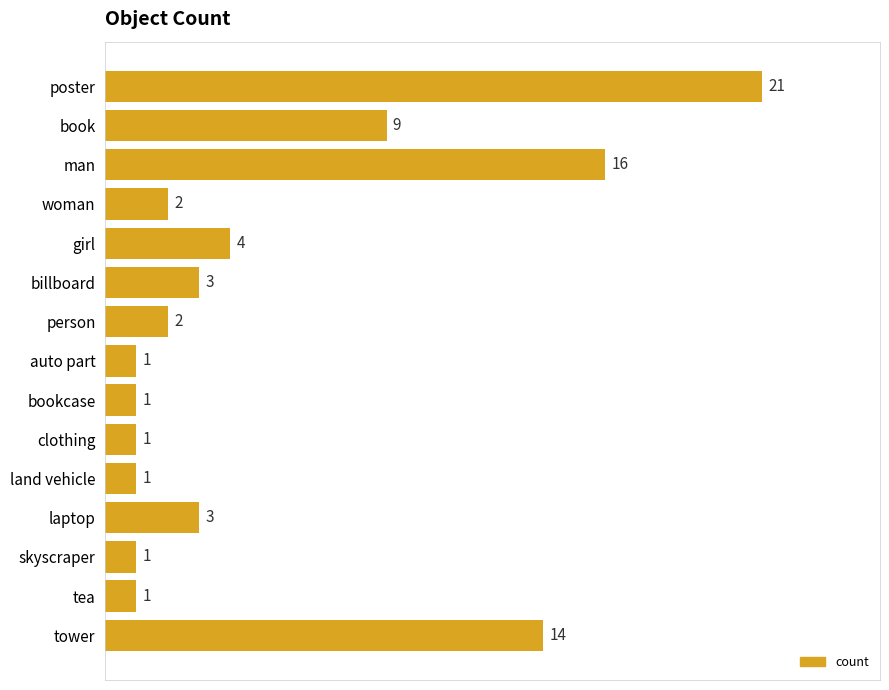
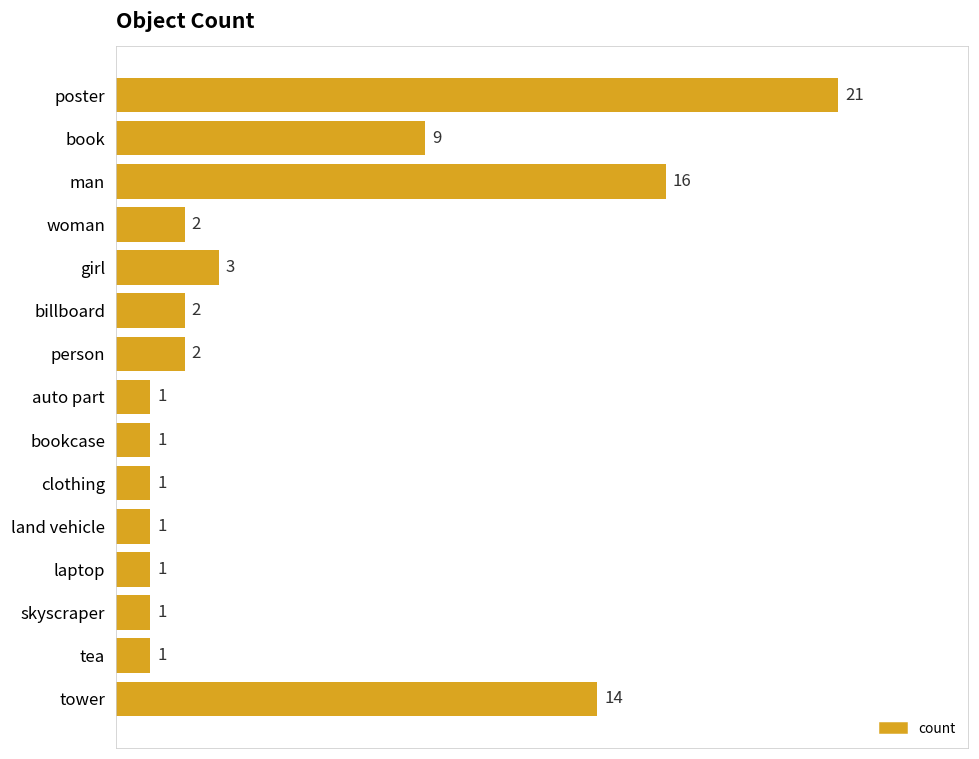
girl: 4 -> 3
billboard: 3 -> 2
laptop: 3 -> 1
